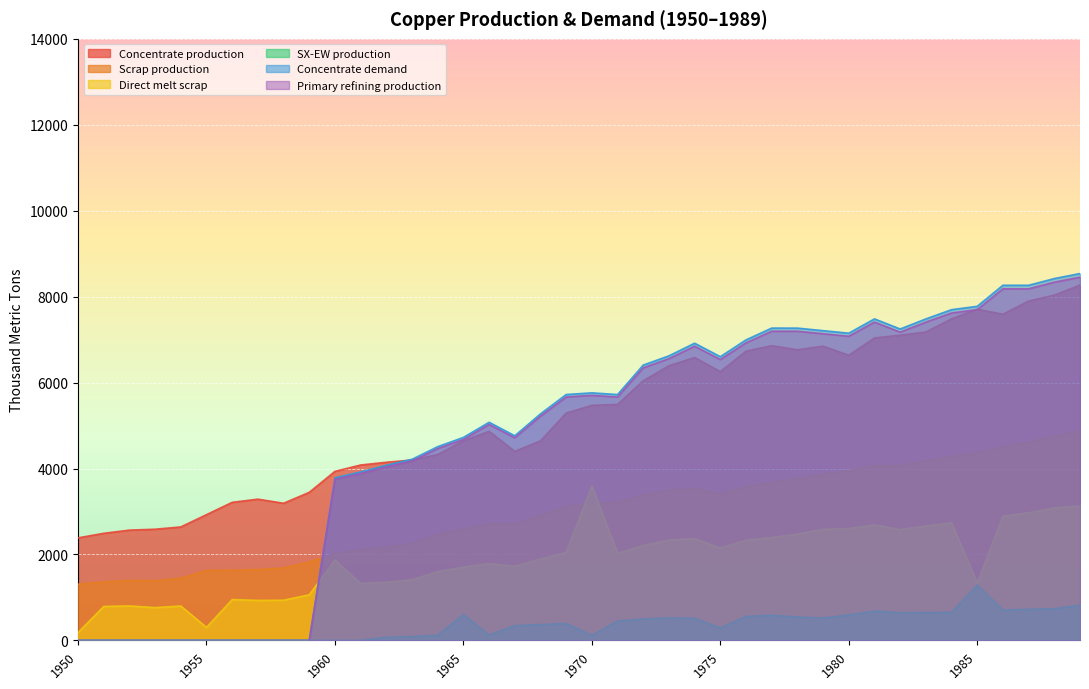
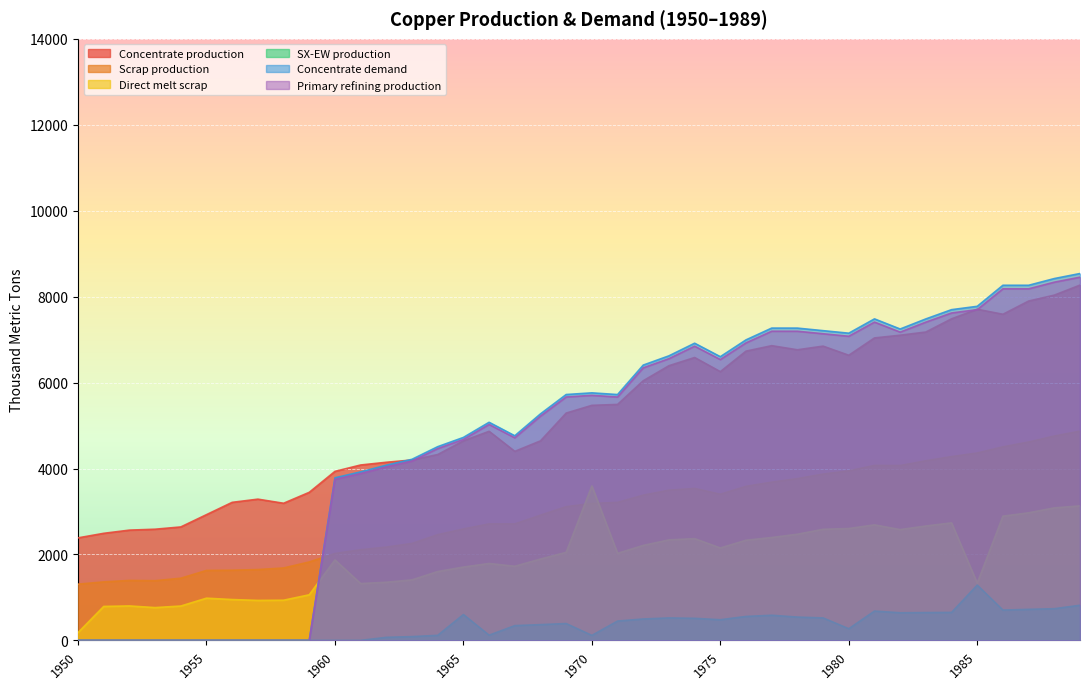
Direct melt scrap, 1955: 300 -> 1000
SX-EW production, 1975: 300 -> 500
SX-EW production, 1980: 600 -> 300
